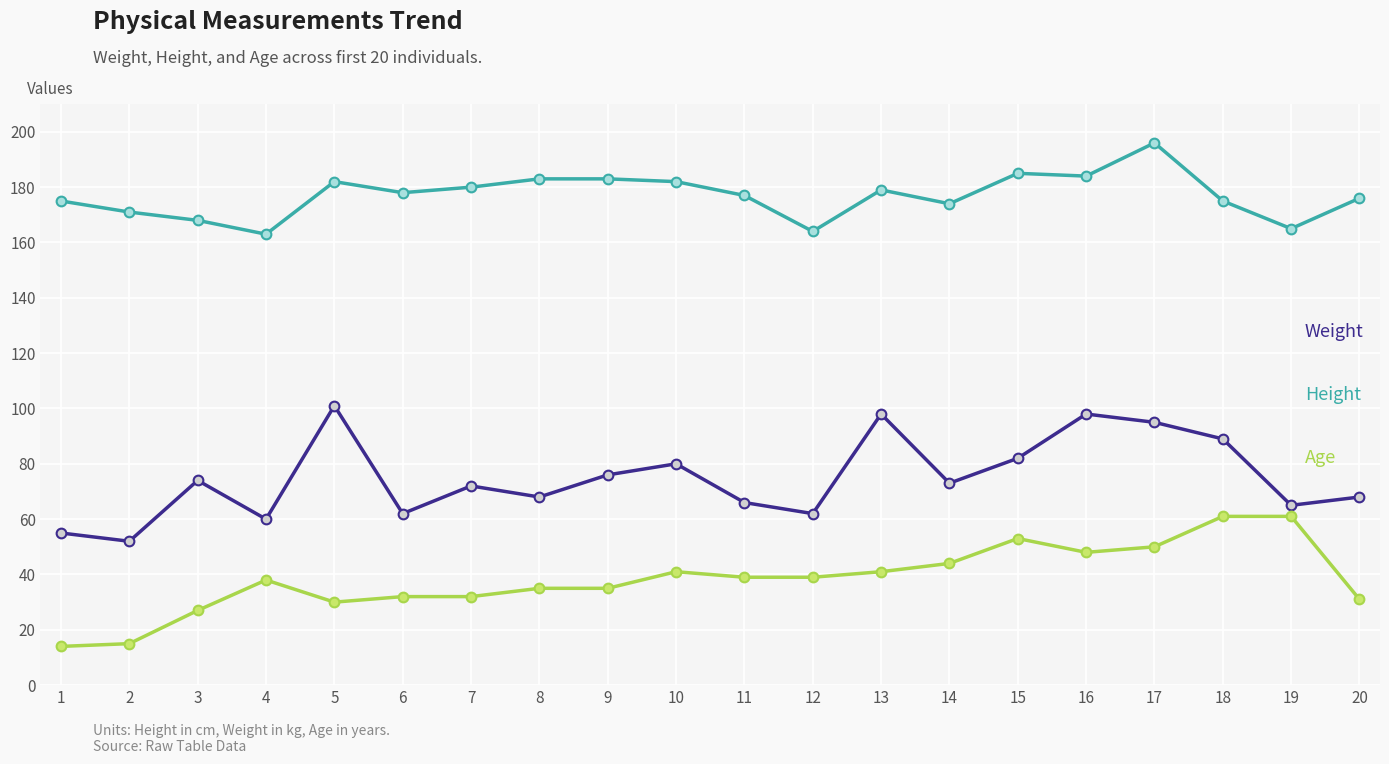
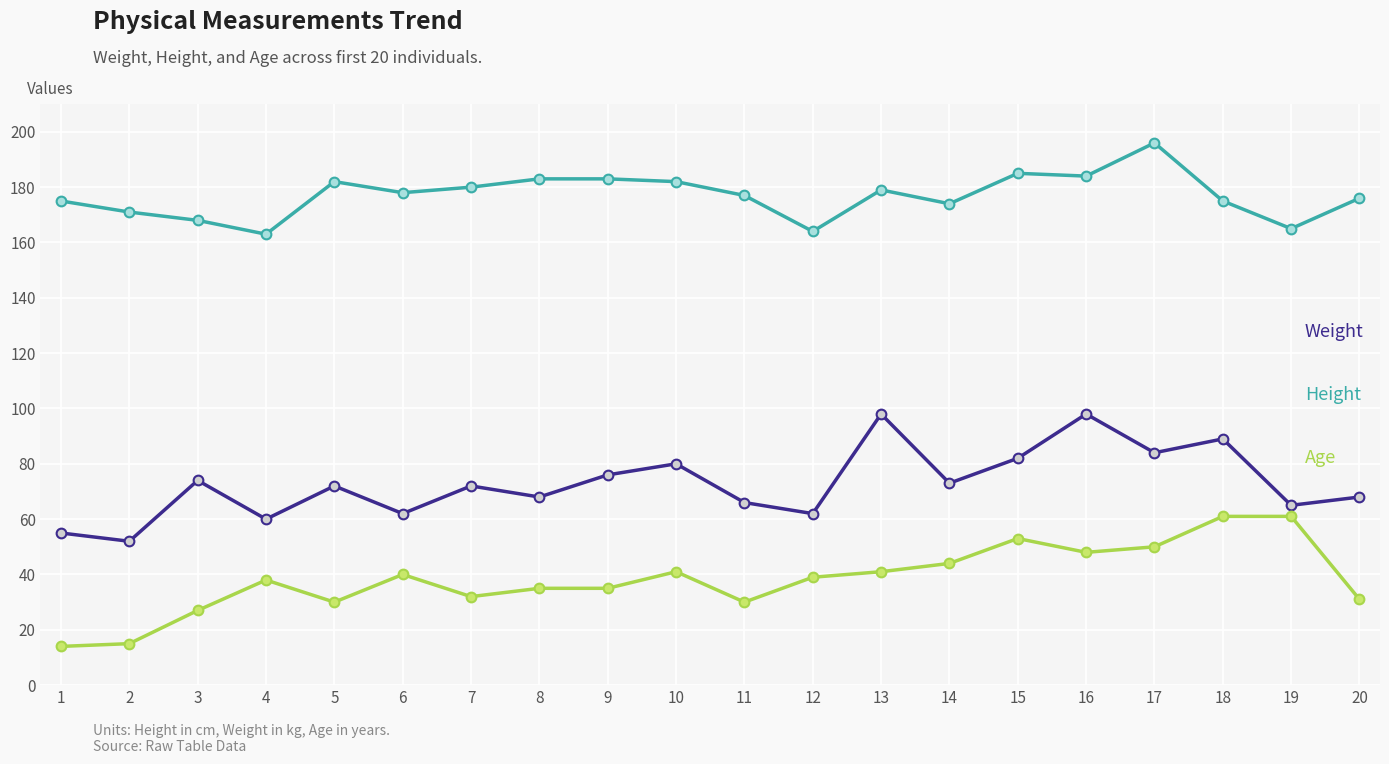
Weight, 5: 101 -> 72
Age, 6: 32 -> 40
Age, 11: 39 -> 30
Weight, 17: 95 -> 84
